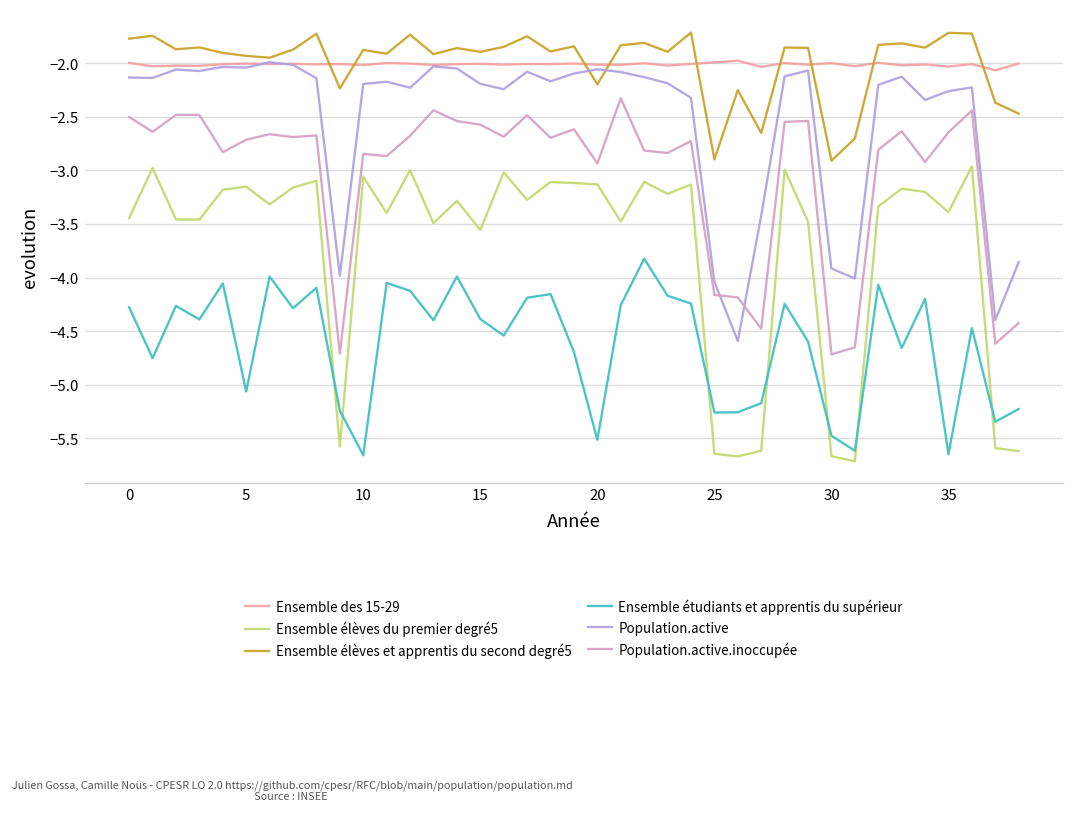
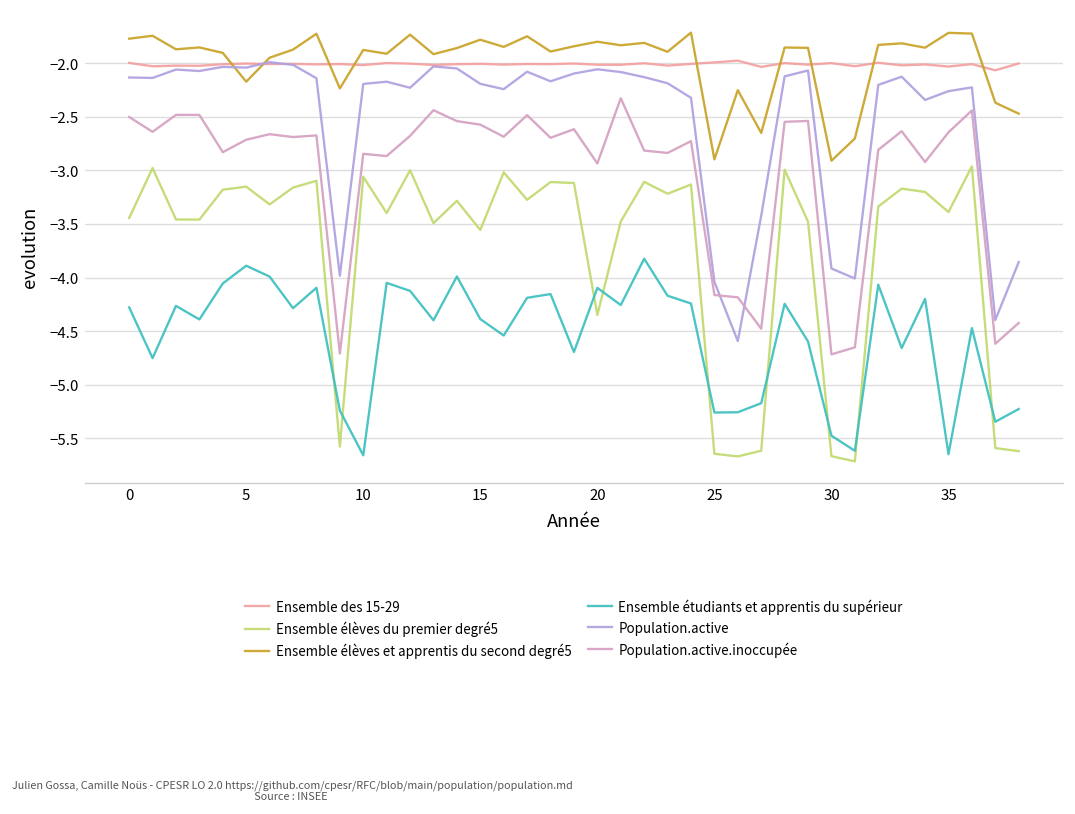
Ensemble élèves et apprentis du second degré5, 5: -1.9 -> -2.2
Ensemble étudiants et apprentis du supérieur, 5: -5.1 -> -3.9
Ensemble élèves et apprentis du second degré5, 15: -1.9 -> -1.8
Ensemble élèves du premier degré5, 20: -3.1 -> -4.3
Ensemble élèves et apprentis du second degré5, 20: -2.2 -> -1.8
Ensemble étudiants et apprentis du supérieur, 20: -5.5 -> -4.1
